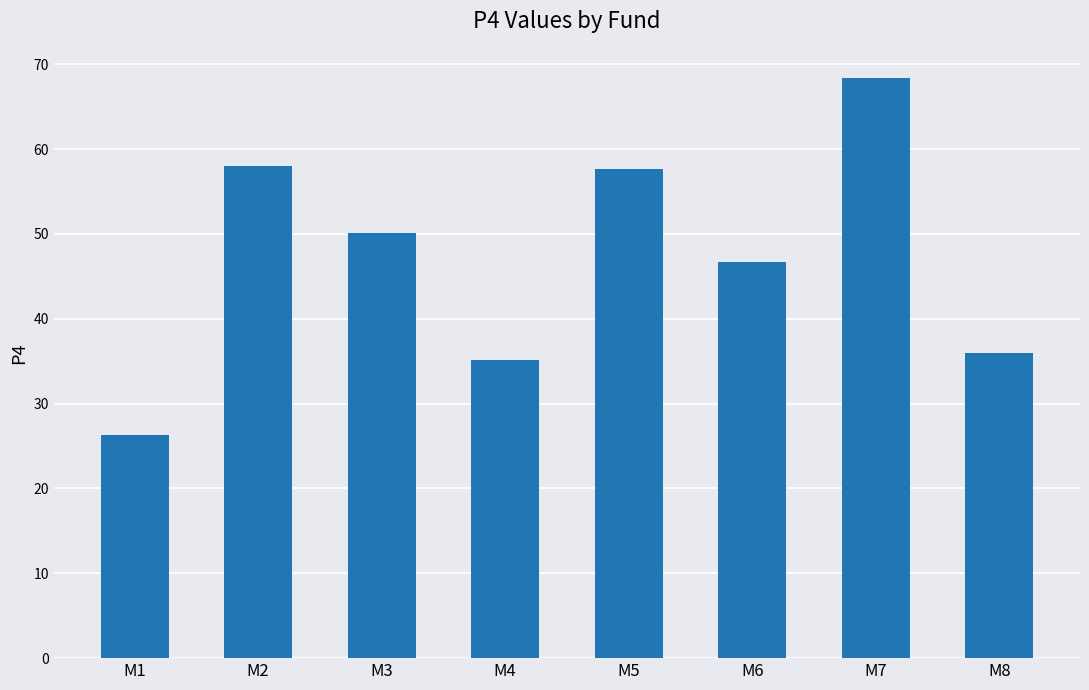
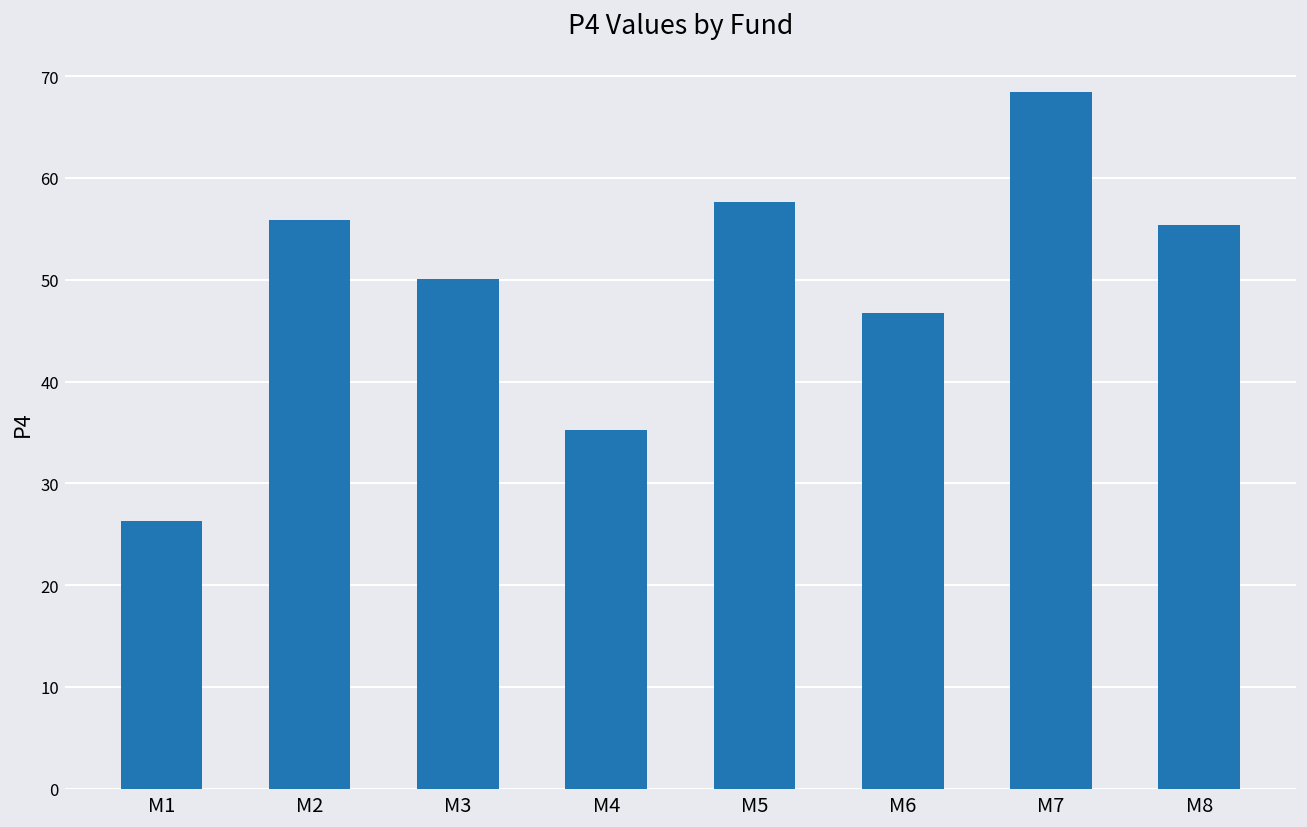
M2: 58 -> 56
M8: 36 -> 55
